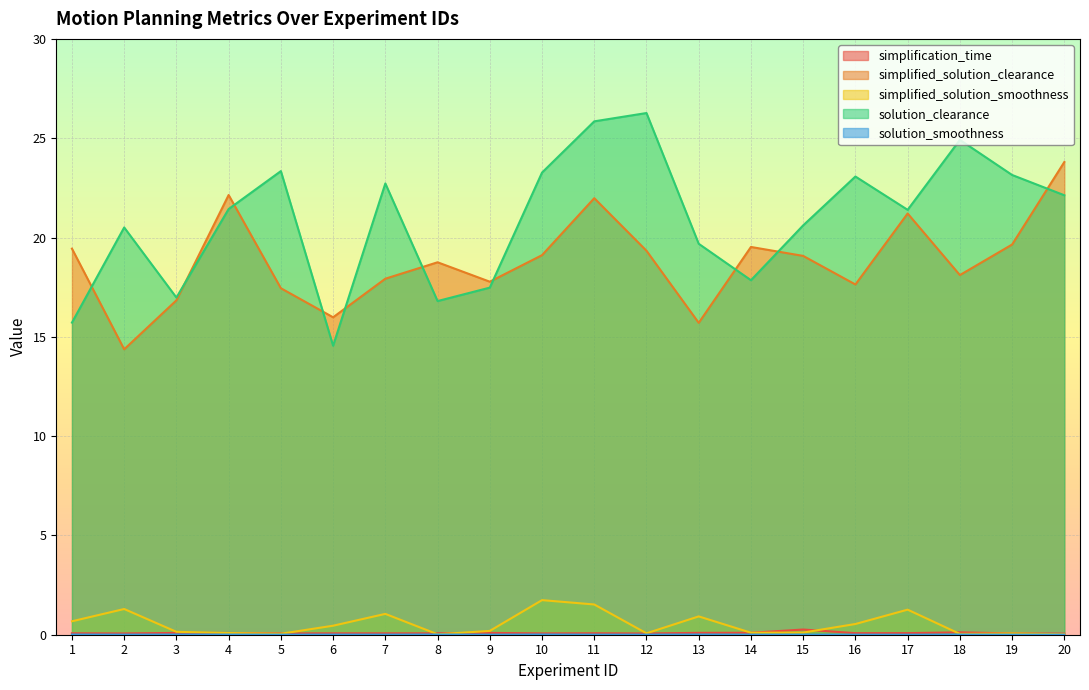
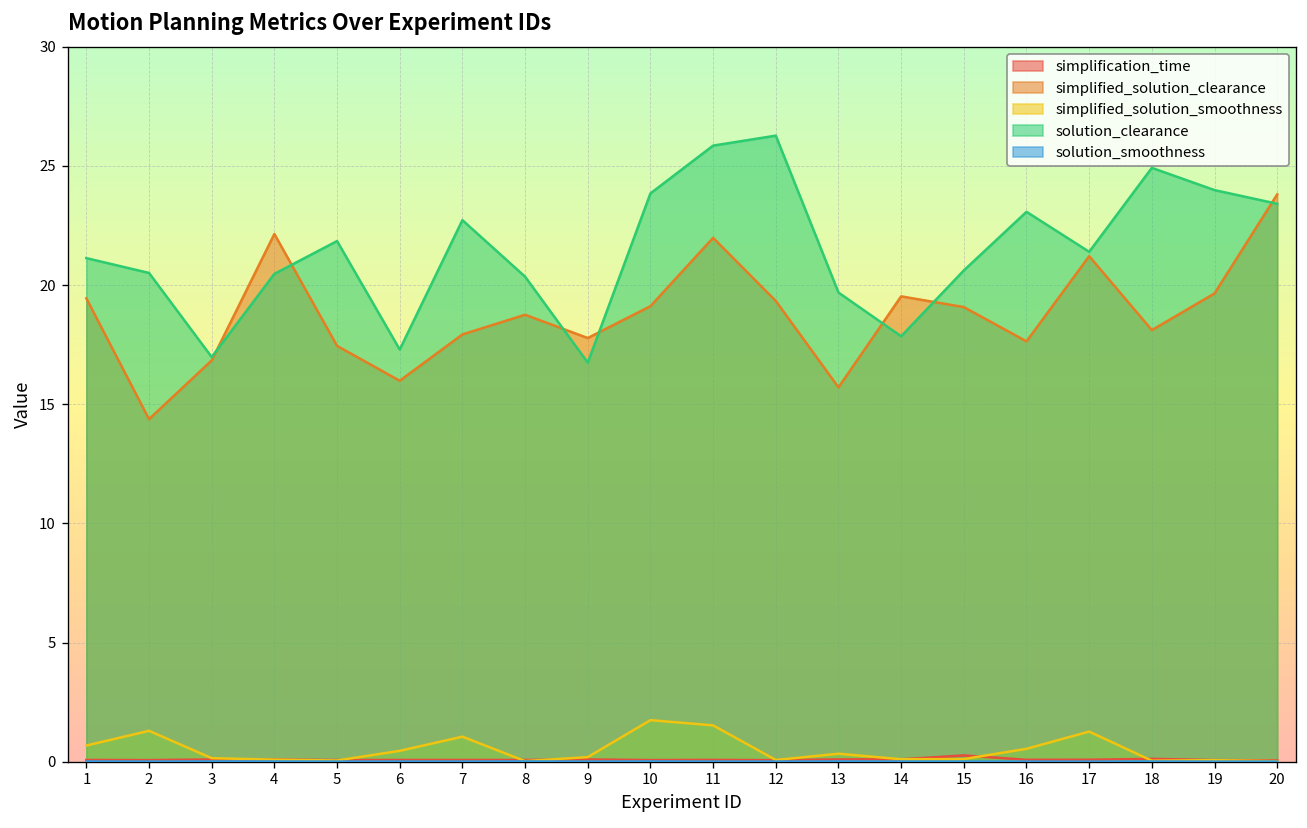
solution_clearance, 1: 15.7 -> 21.1
solution_clearance, 4: 21.4 -> 20.5
solution_clearance, 5: 23.3 -> 21.8
solution_clearance, 6: 14.6 -> 17.3
solution_clearance, 8: 16.8 -> 20.3
solution_clearance, 9: 17.5 -> 16.7
solution_clearance, 10: 23.3 -> 23.8
simplified_solution_smoothness, 13: 0.9 -> 0.3
solution_clearance, 19: 23.1 -> 24.0
solution_clearance, 20: 22.1 -> 23.4
